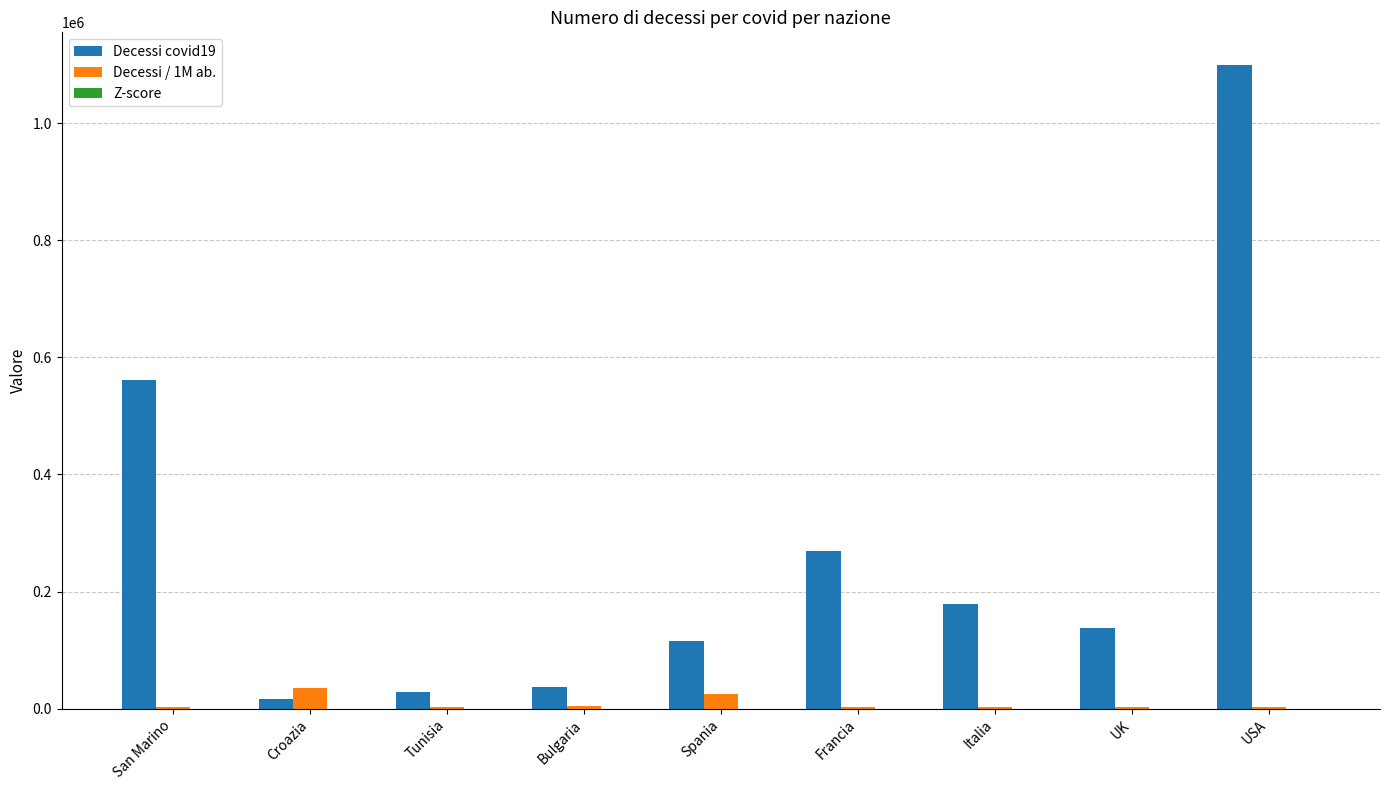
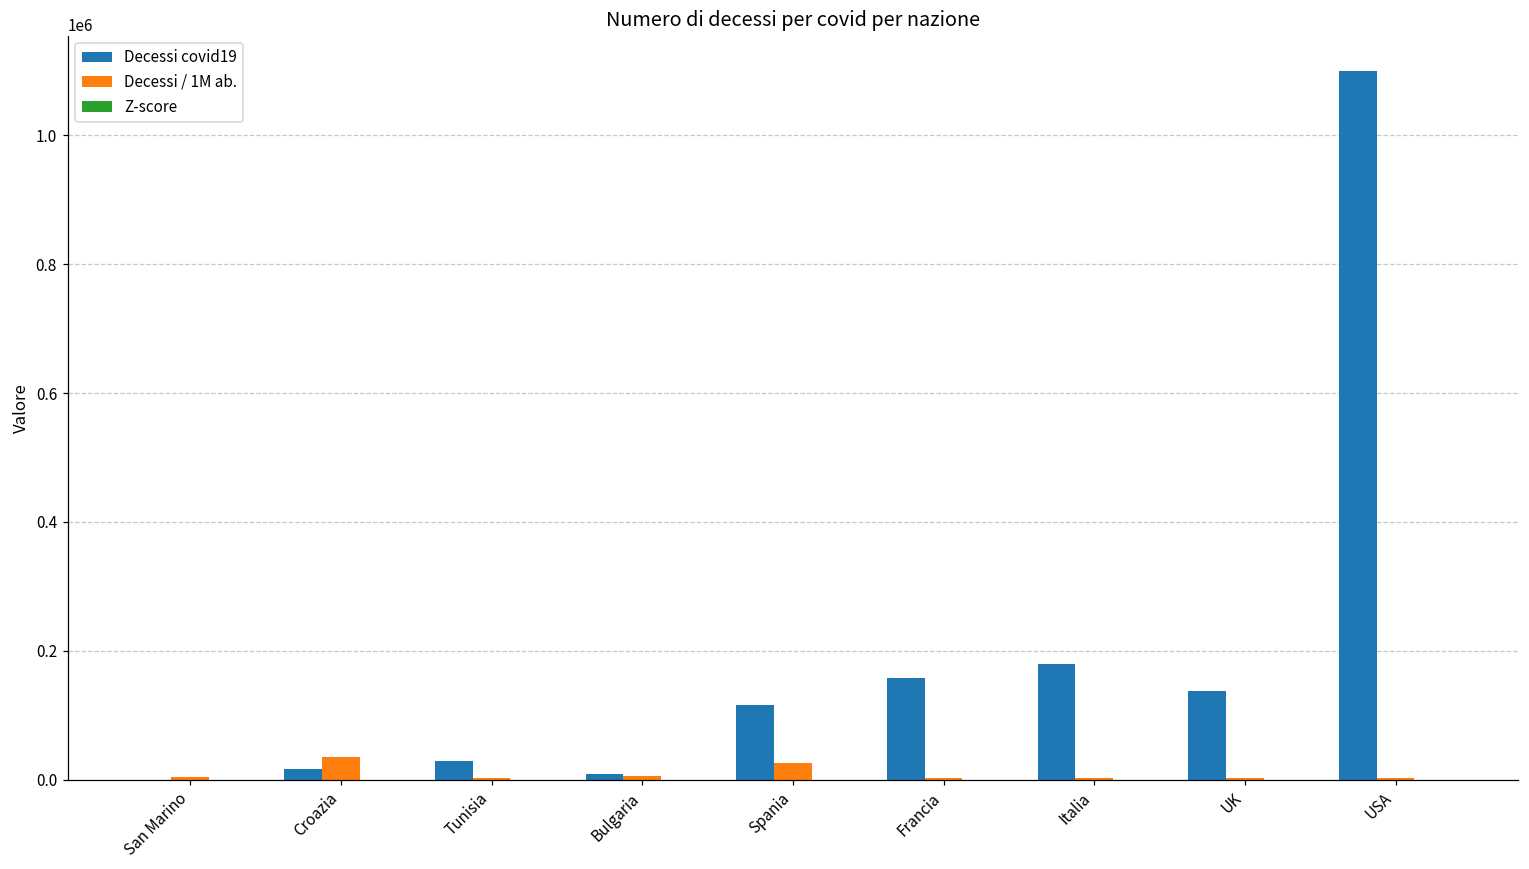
Decessi covid19, San Marino: 560000 -> 0
Decessi covid19, Bulgaria: 40000 -> 10000
Decessi covid19, Francia: 270000 -> 160000
